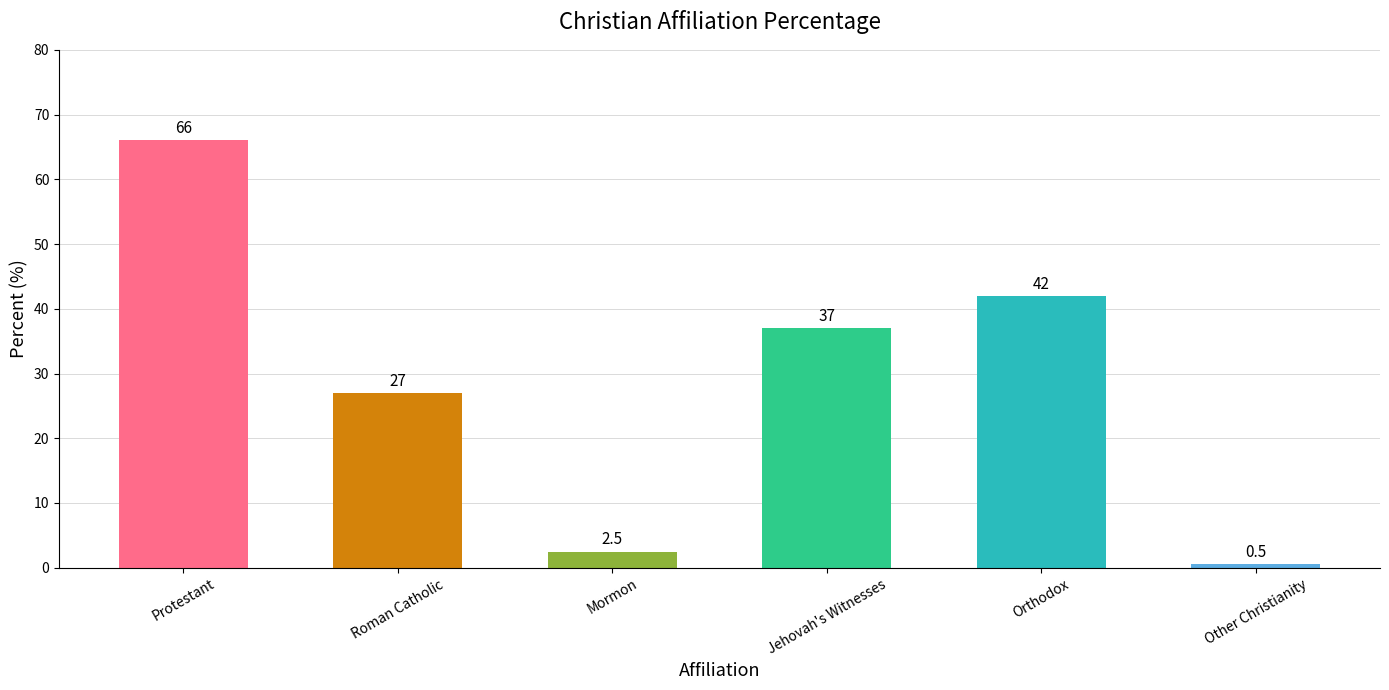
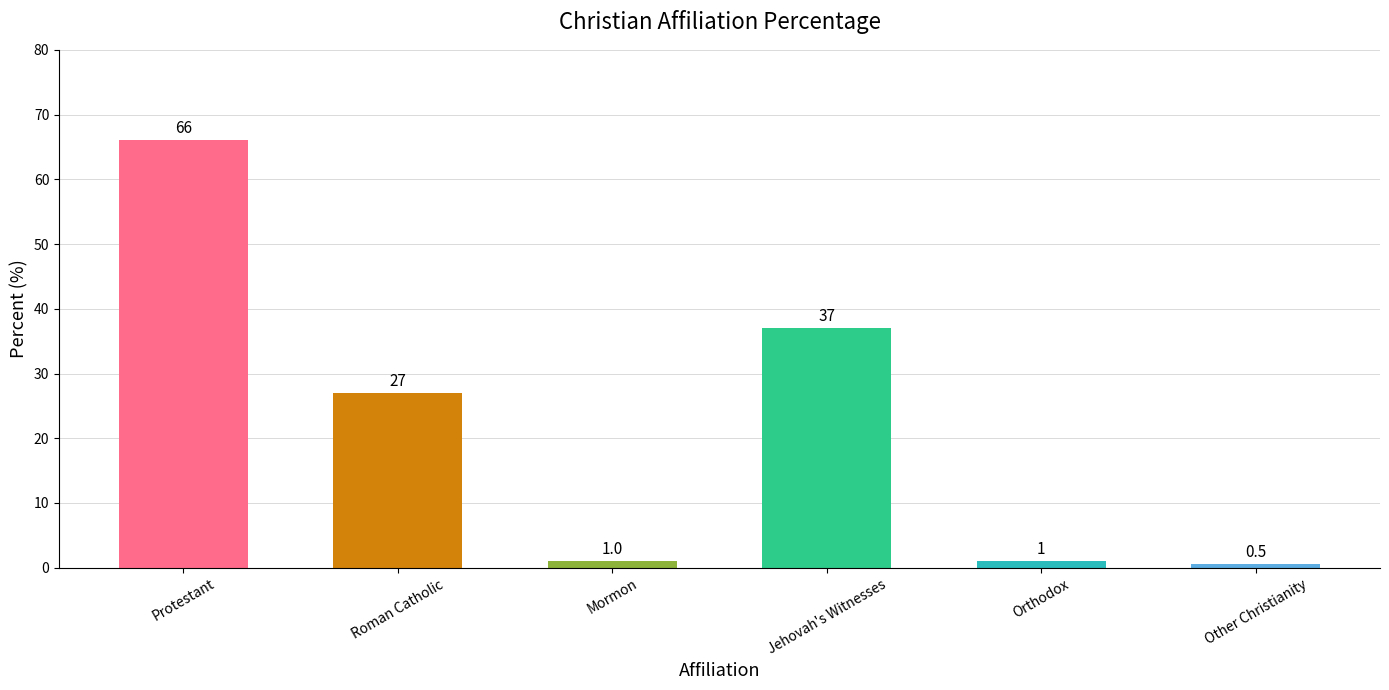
Mormon: 2.5 -> 1.0
Orthodox: 42 -> 1
